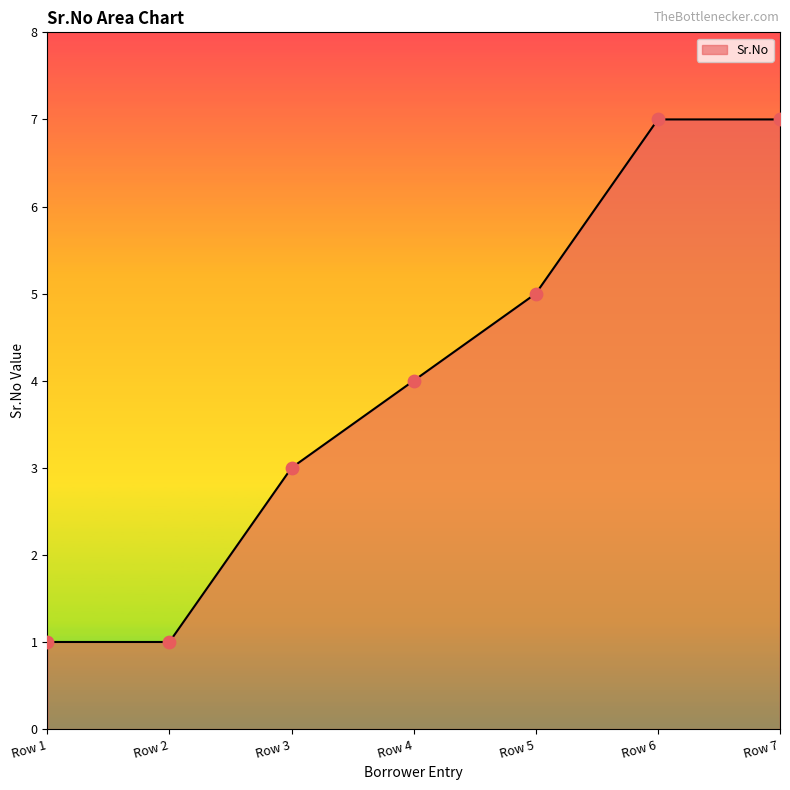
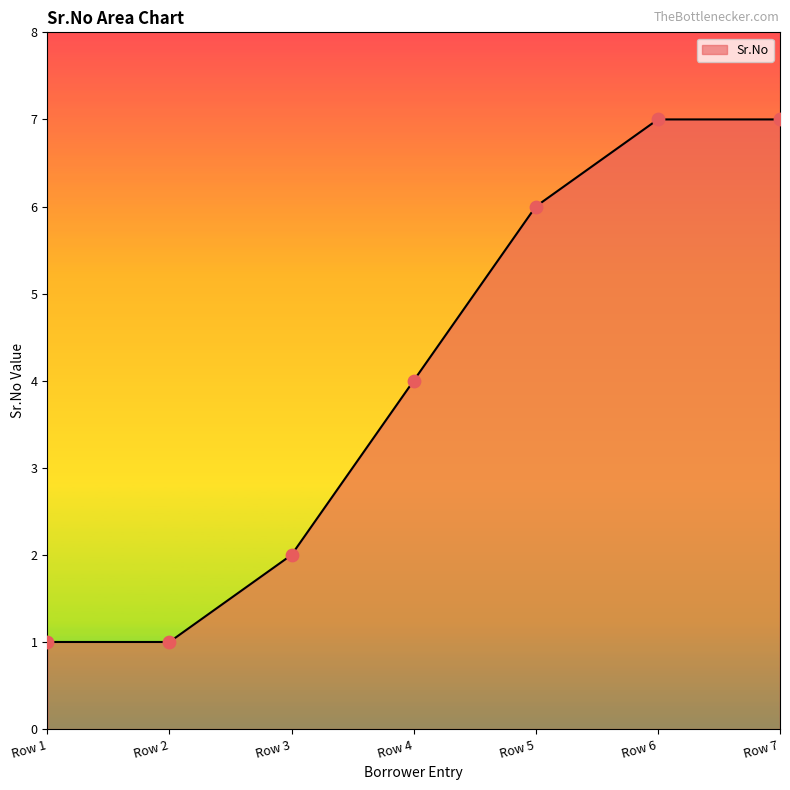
Row 3: 3 -> 2
Row 5: 5 -> 6
